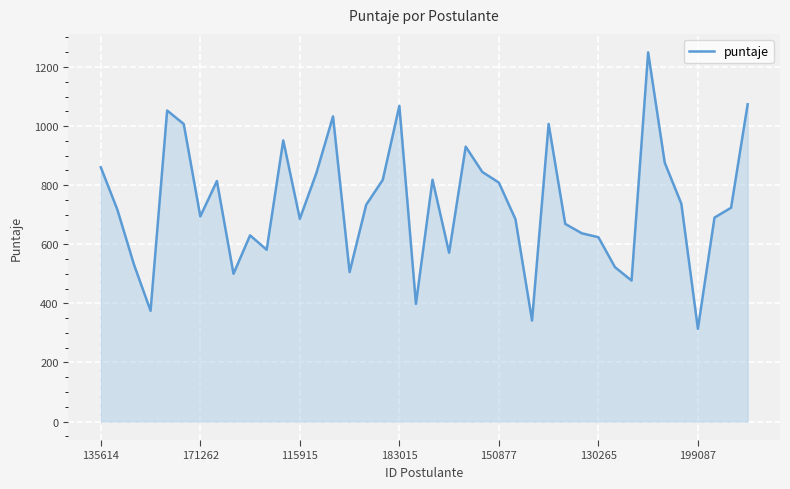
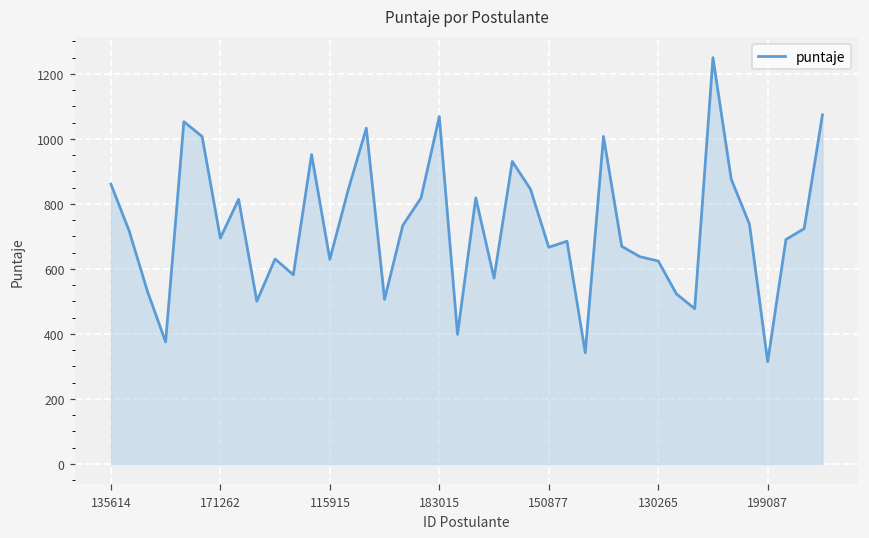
115915: 690 -> 630
150877: 810 -> 670
